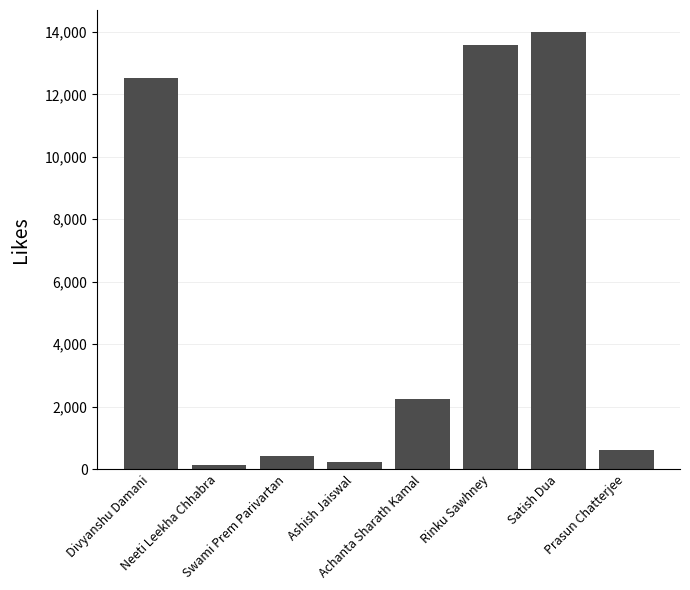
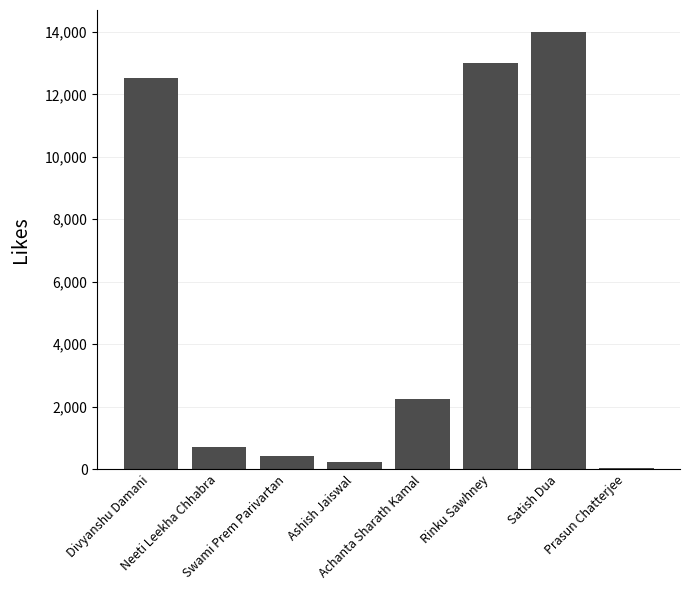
Neeti Leekha Chhabra: 100 -> 700
Rinku Sawhney: 13,600 -> 13,000
Prasun Chatterjee: 600 -> 100
